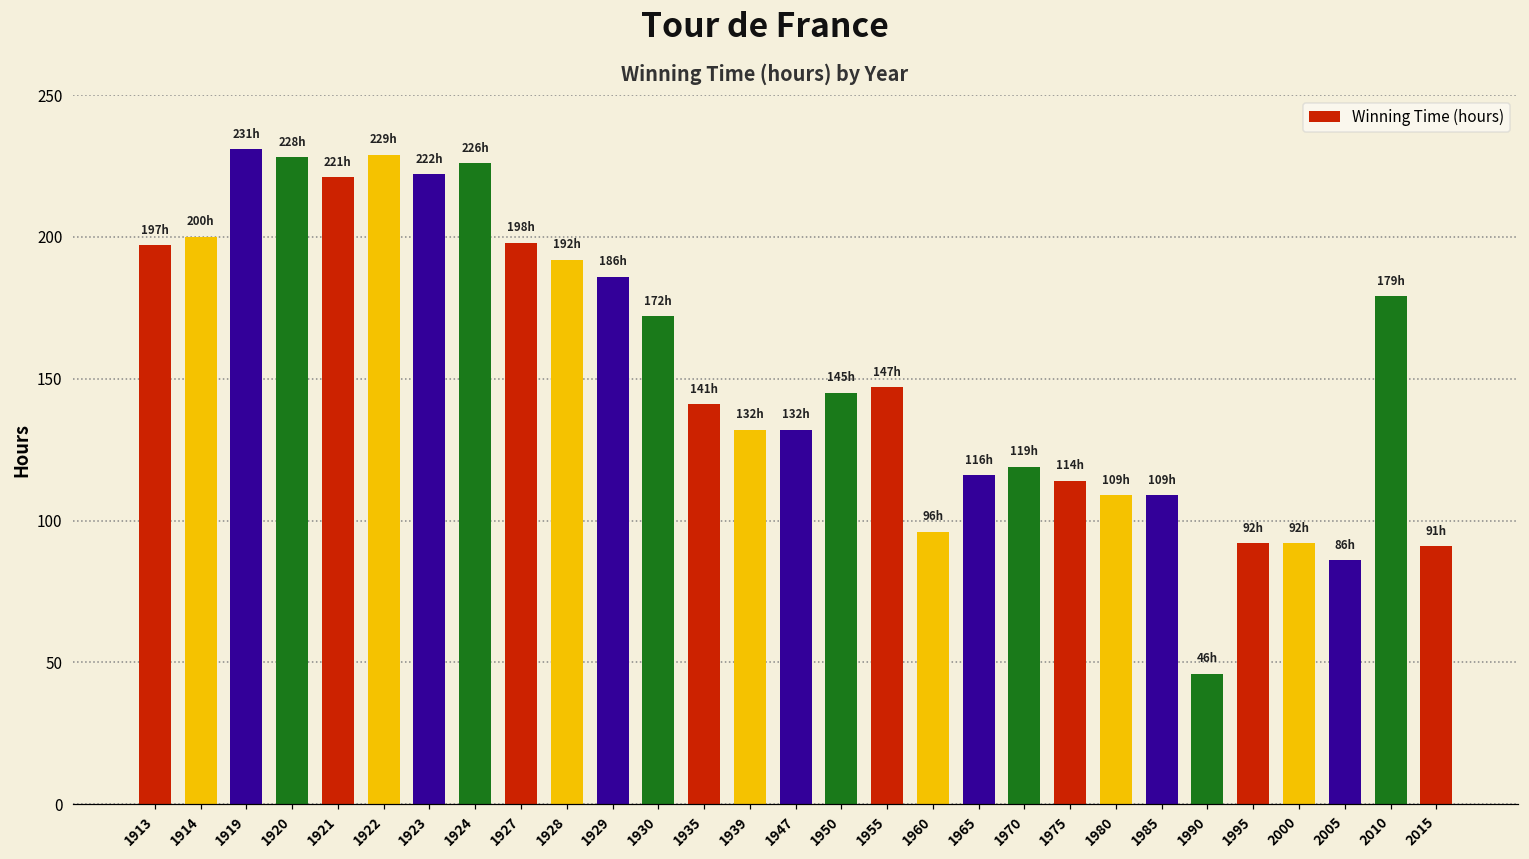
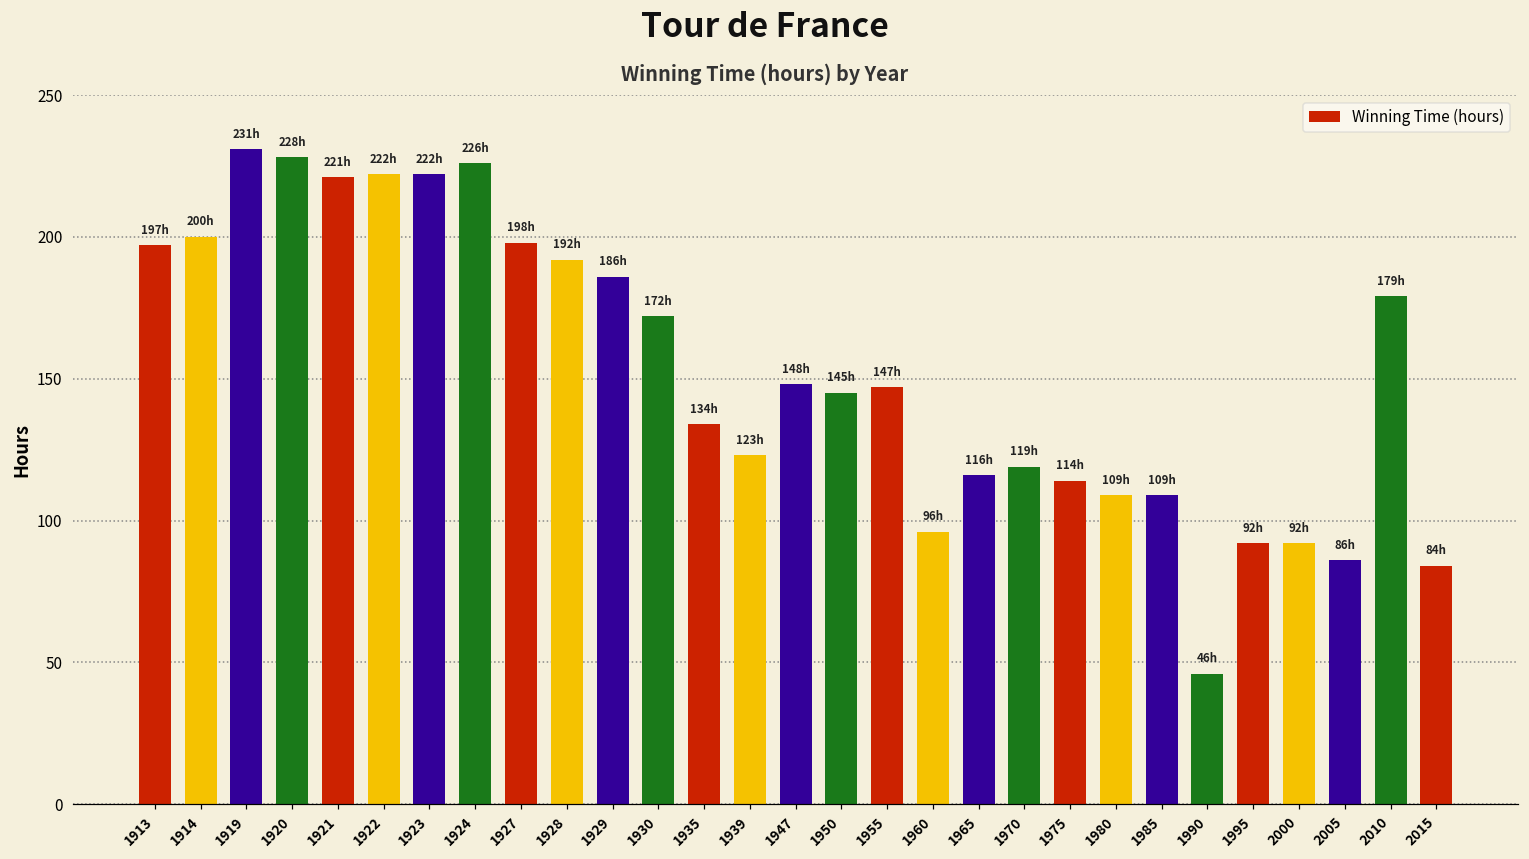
1922: 229h -> 222h
1935: 141h -> 134h
1939: 132h -> 123h
1947: 132h -> 148h
2015: 91h -> 84h
